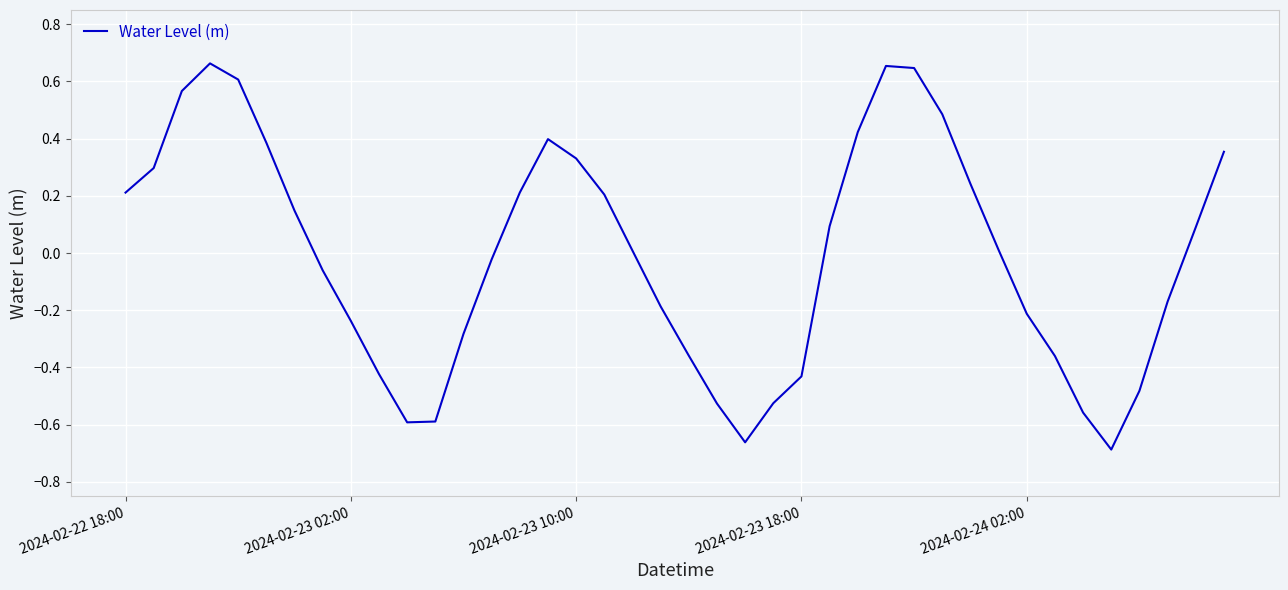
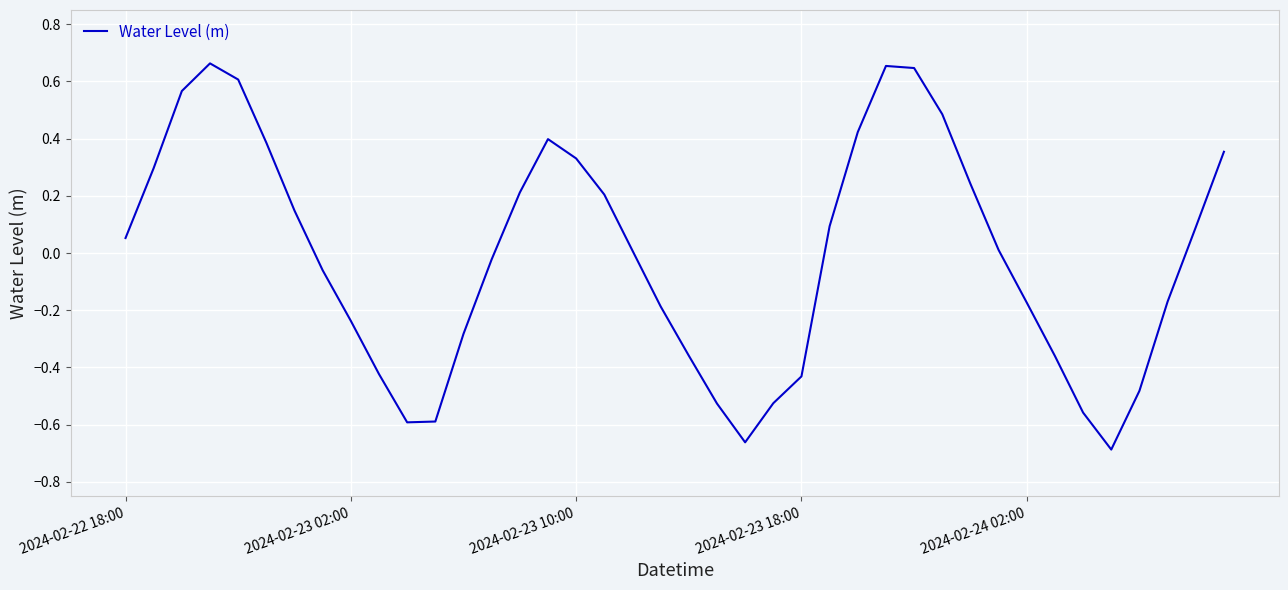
2024-02-22 18:00: 0.21 -> 0.05
2024-02-24 02:00: -0.21 -> -0.17
